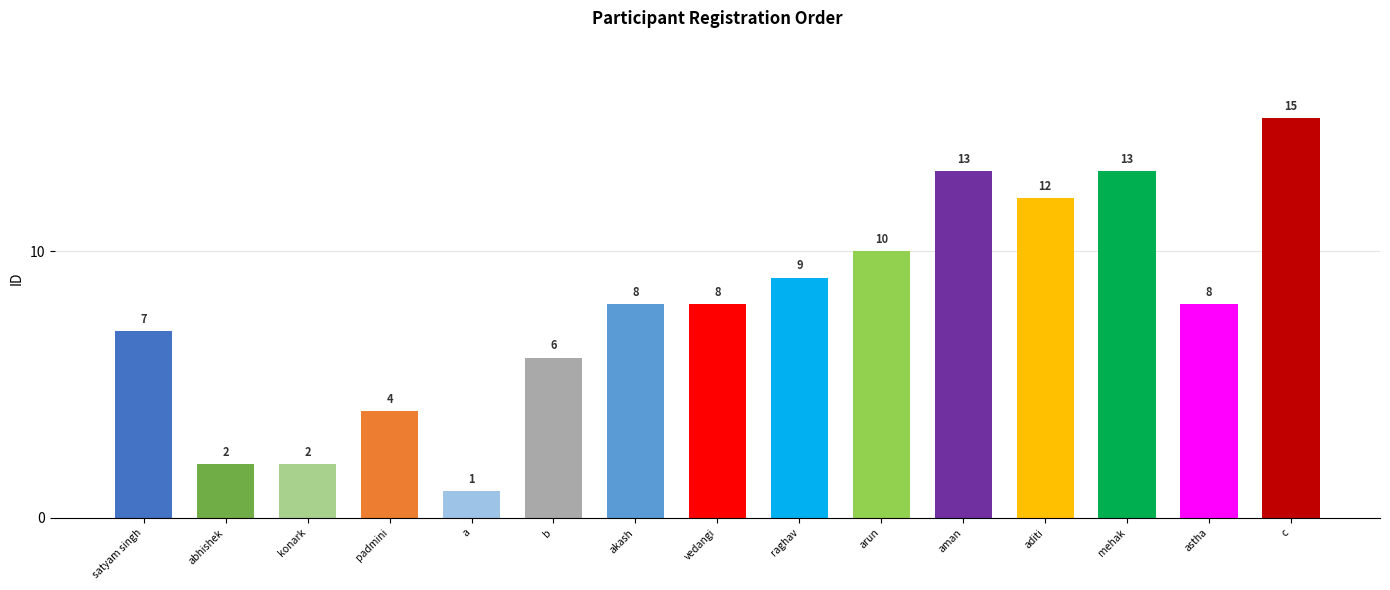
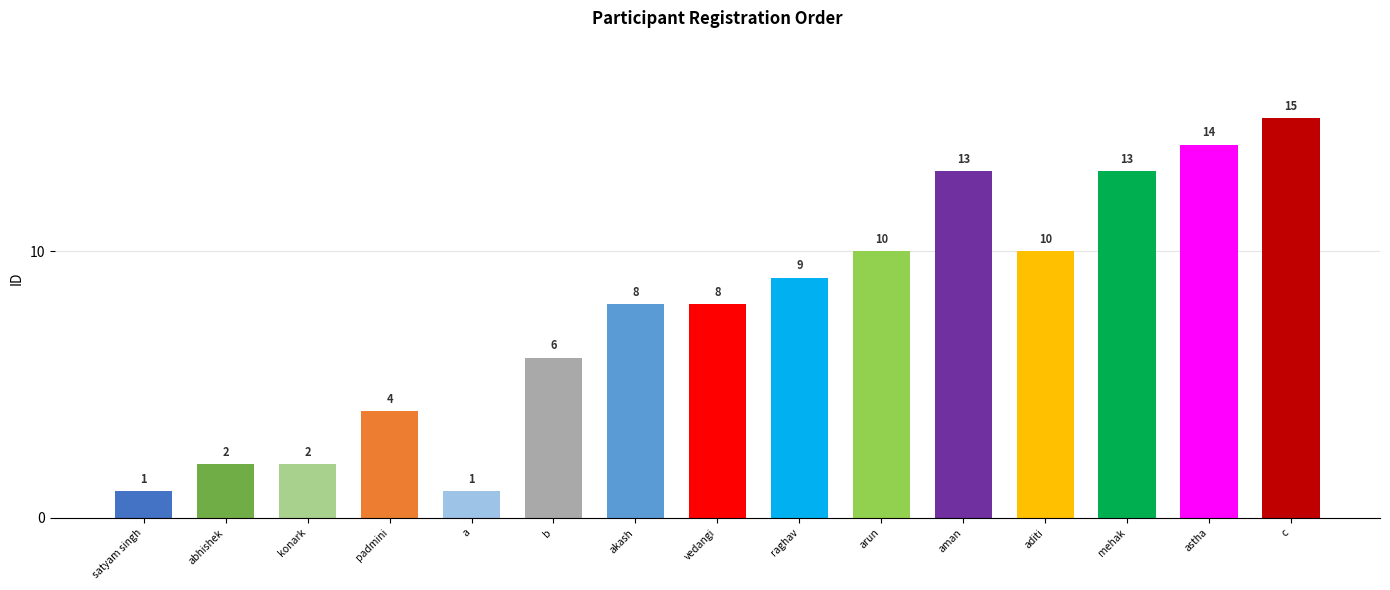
satyam singh: 7 -> 1
aditi: 12 -> 10
astha: 8 -> 14
